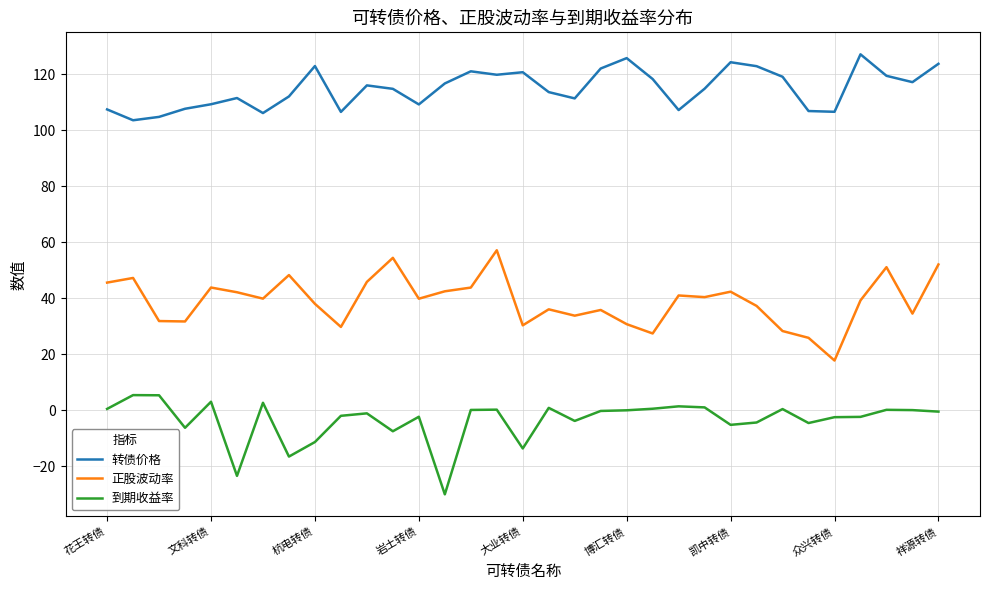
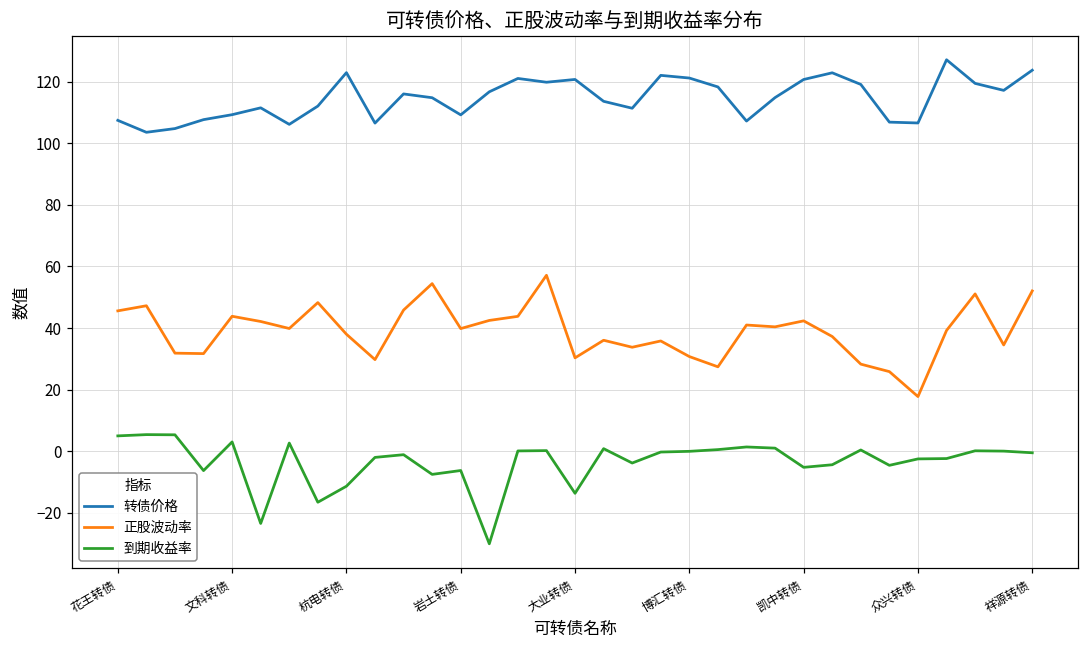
到期收益率, 花王转债: 0 -> 5
到期收益率, 岩土转债: -2 -> -6
转债价格, 博汇转债: 126 -> 121
转债价格, 凯中转债: 124 -> 121
